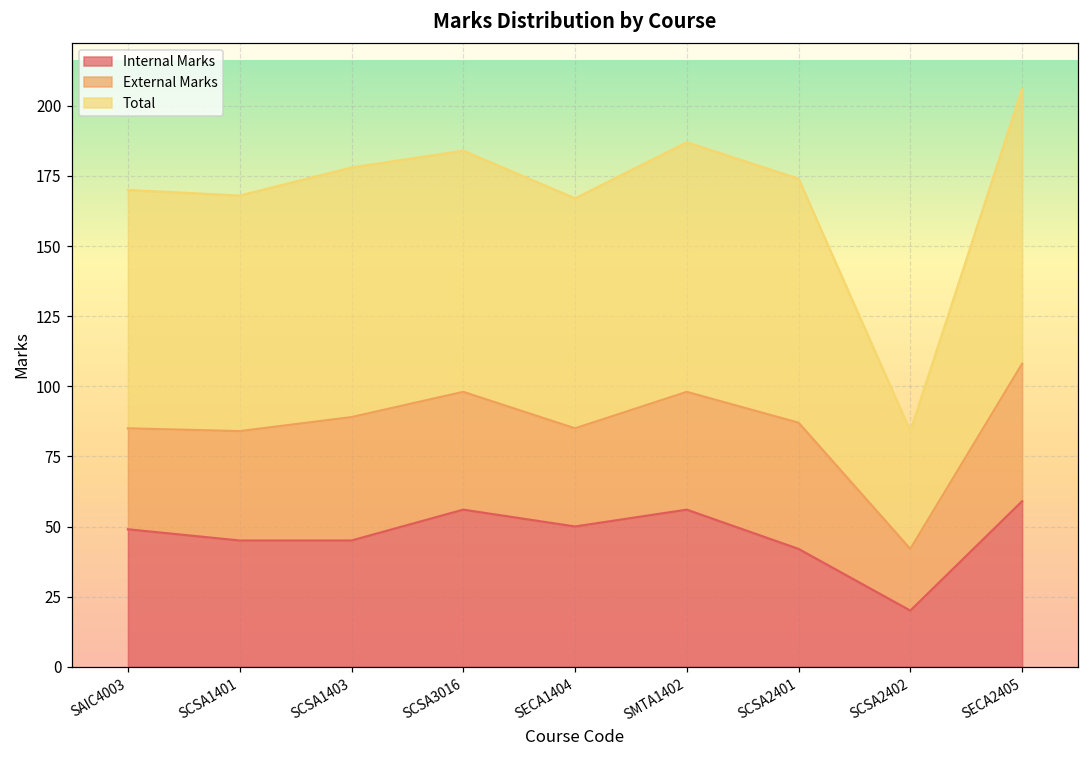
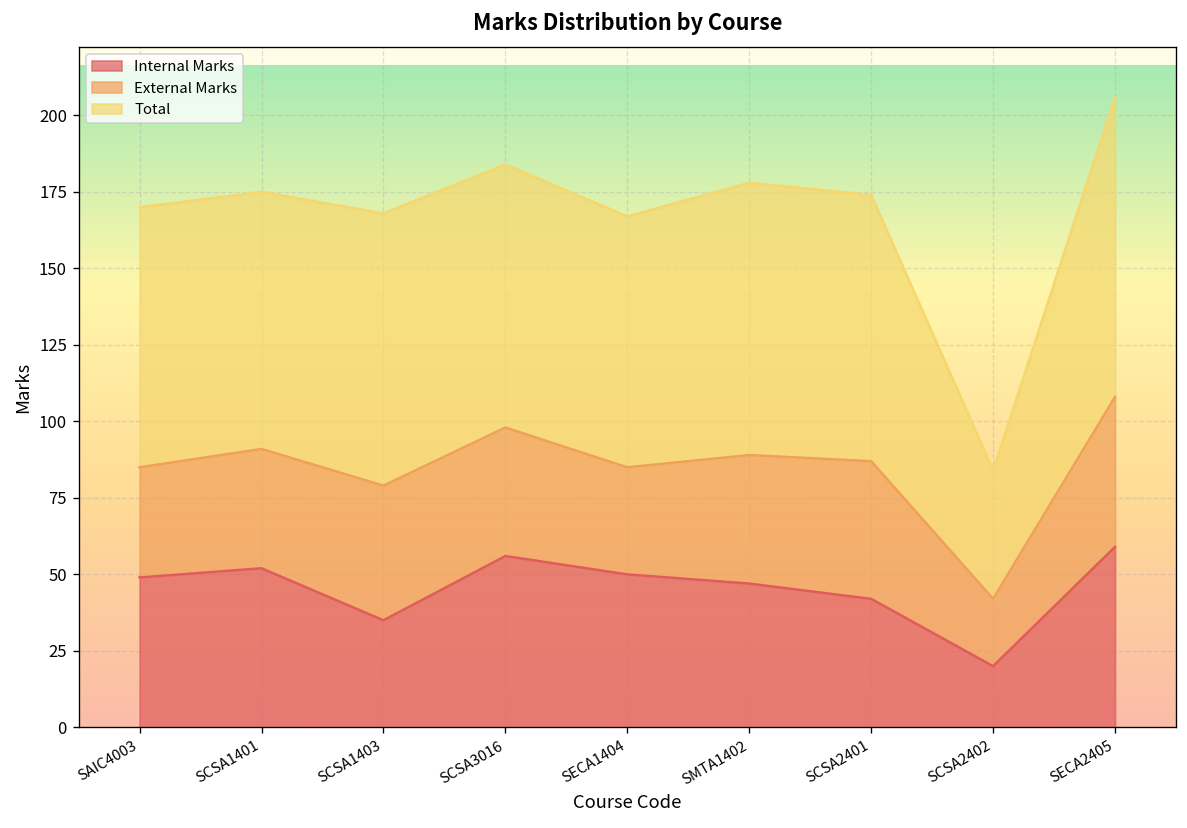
Internal Marks, SCSA1401: 45 -> 52
Internal Marks, SCSA1403: 45 -> 35
Internal Marks, SMTA1402: 56 -> 47
